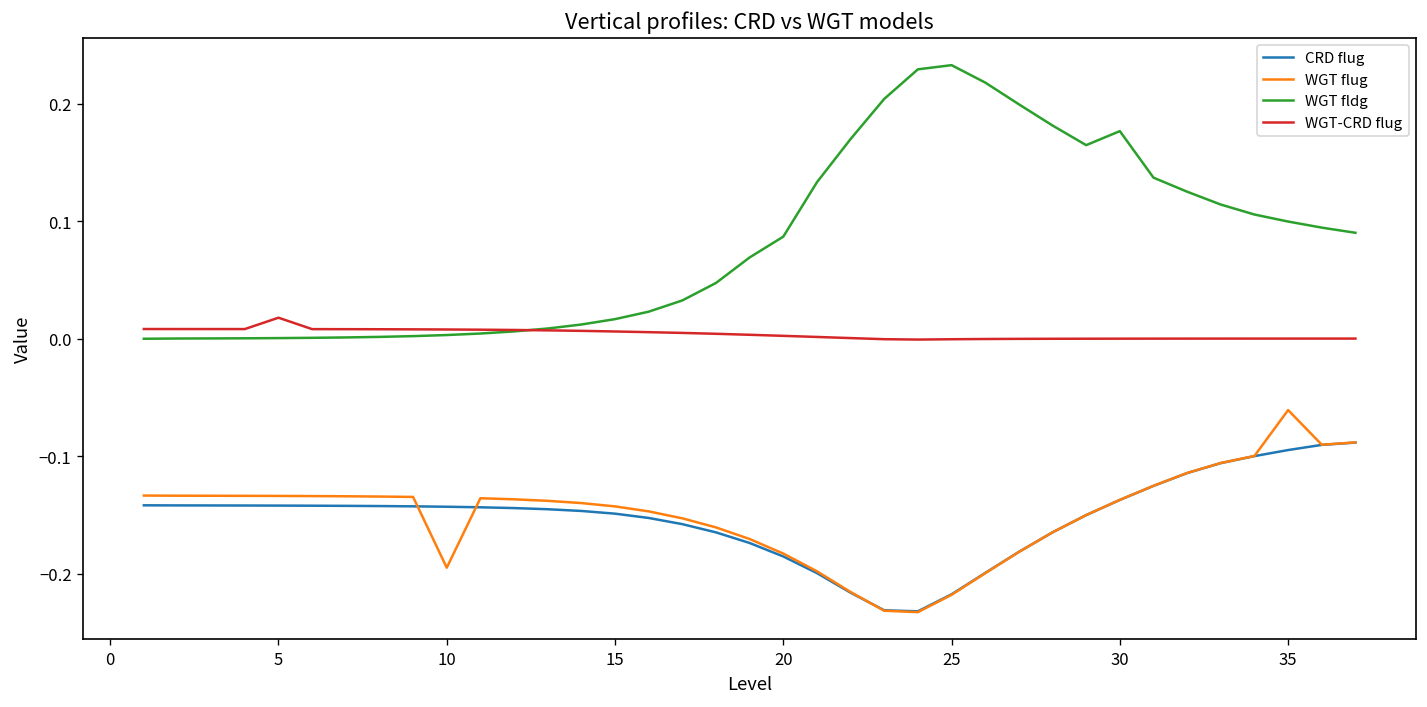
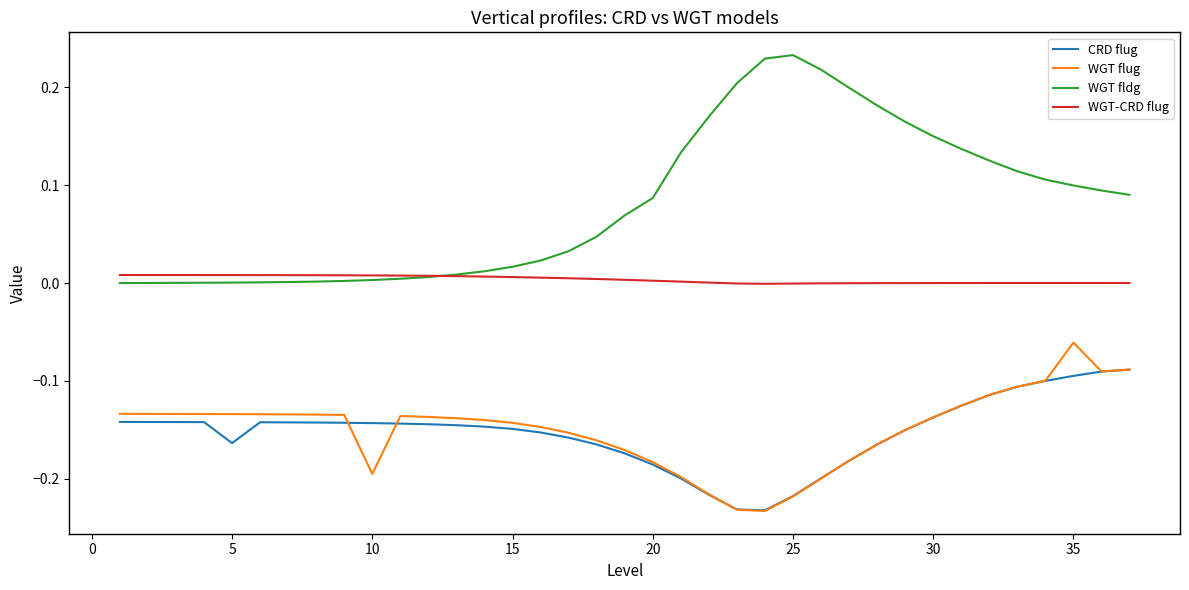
CRD flug, 5: -0.14 -> -0.16
WGT-CRD flug, 5: 0.02 -> 0.01
WGT fldg, 30: 0.18 -> 0.15
